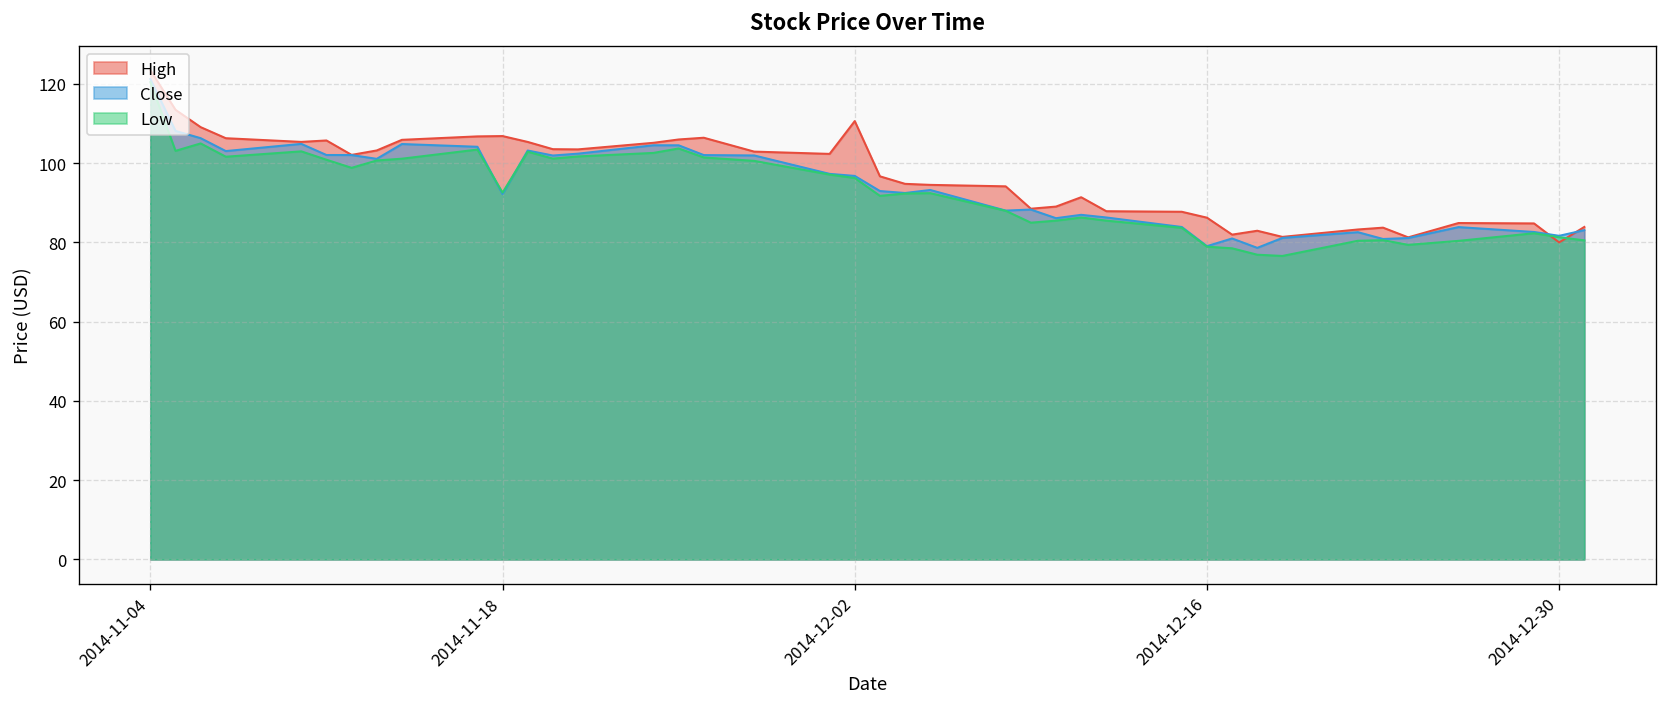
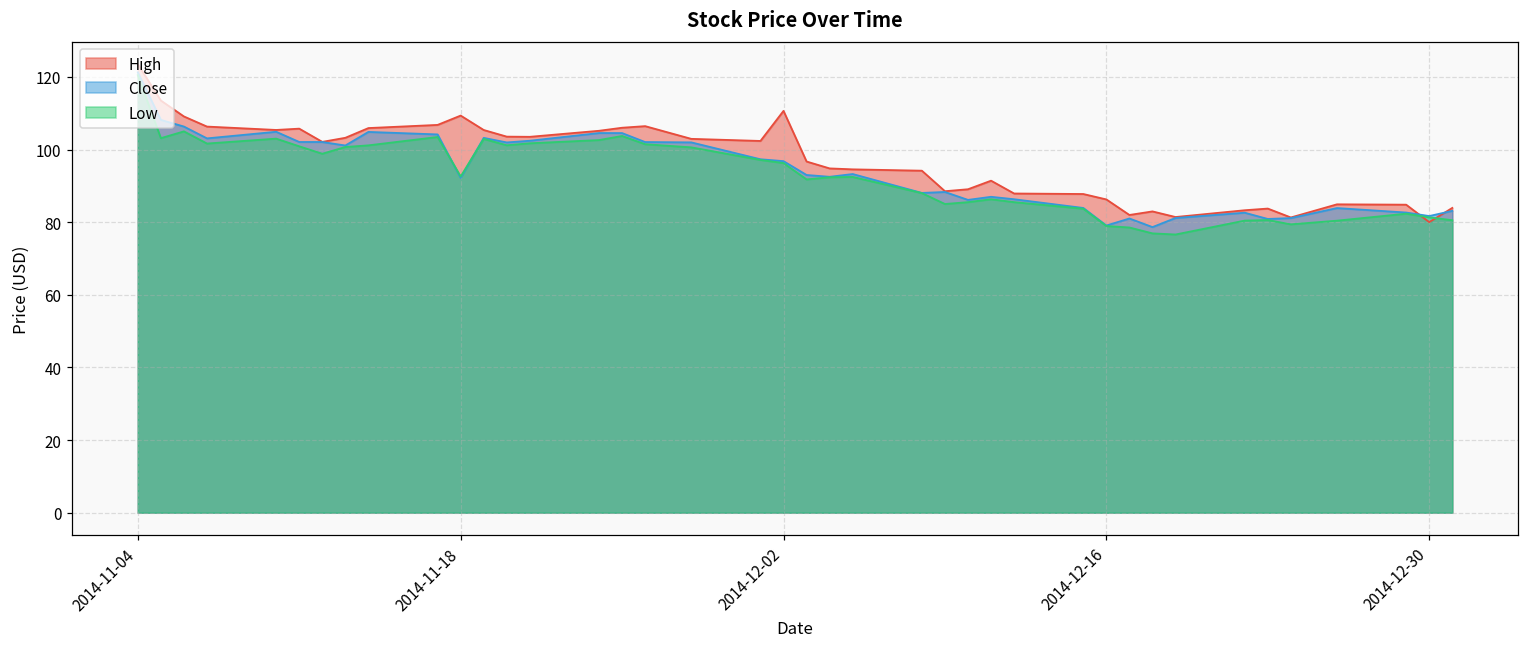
High, 2014-11-18: 107 -> 109
